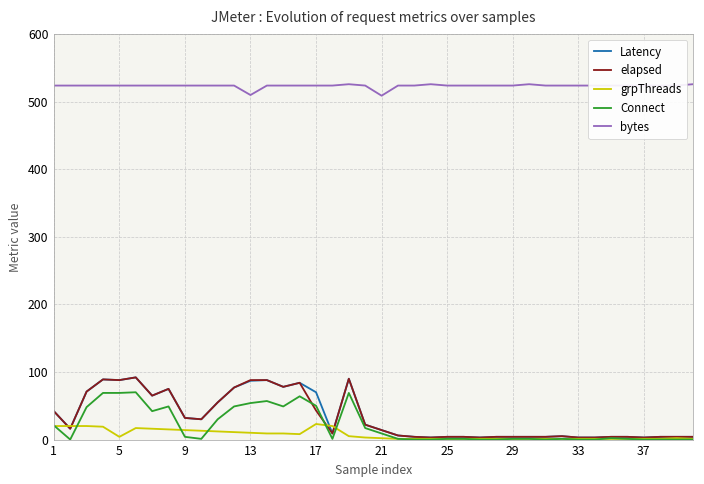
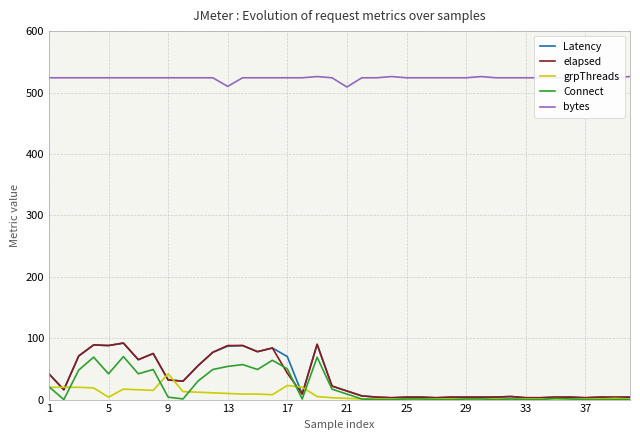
Connect, 5: 70 -> 40
grpThreads, 9: 10 -> 40
